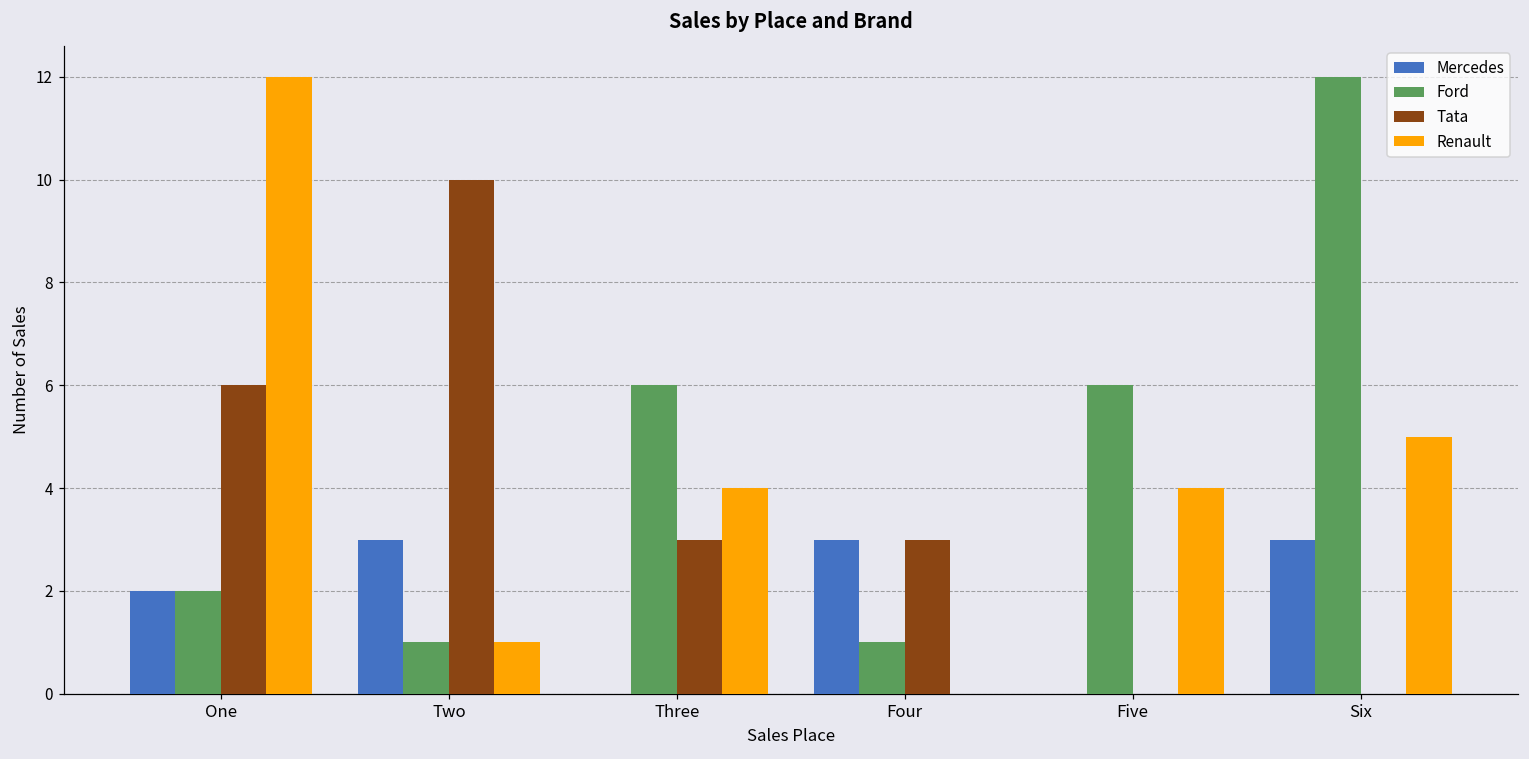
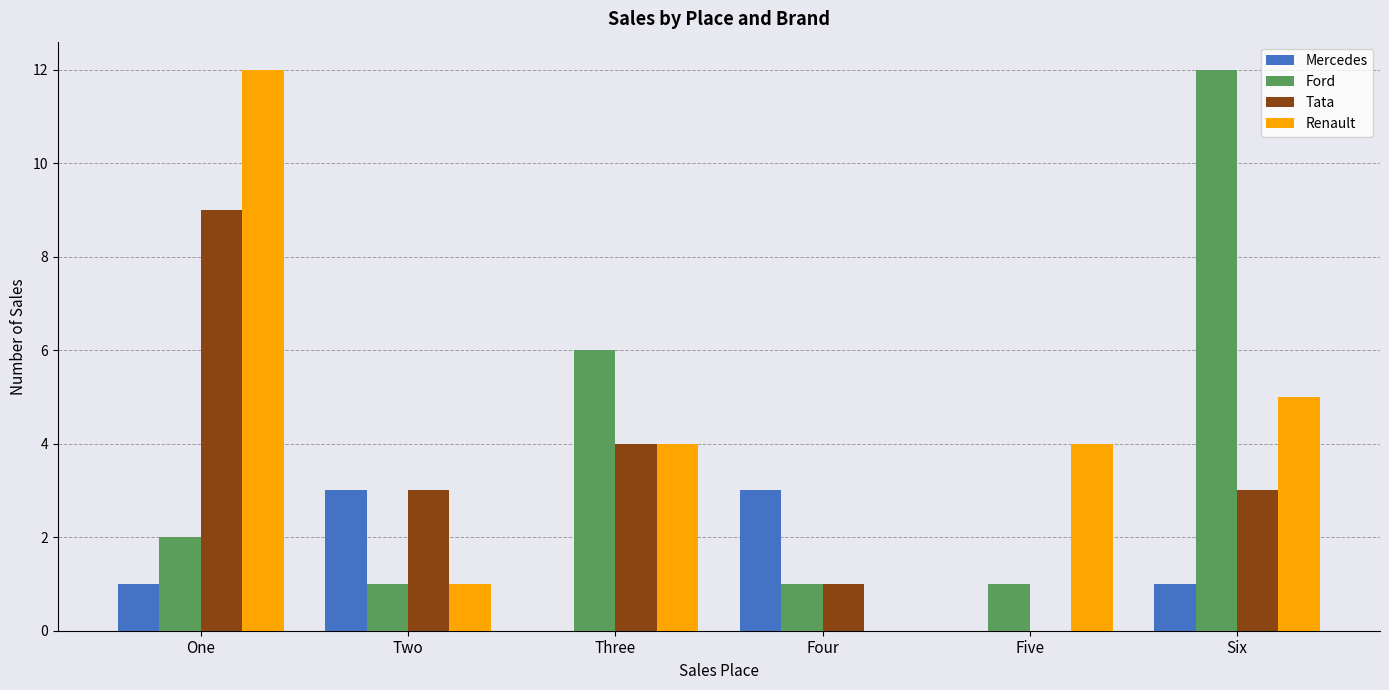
Mercedes, One: 2 -> 1
Tata, One: 6 -> 9
Tata, Two: 10 -> 3
Tata, Three: 3 -> 4
Tata, Four: 3 -> 1
Ford, Five: 6 -> 1
Mercedes, Six: 3 -> 1
Tata, Six: 0 -> 3
